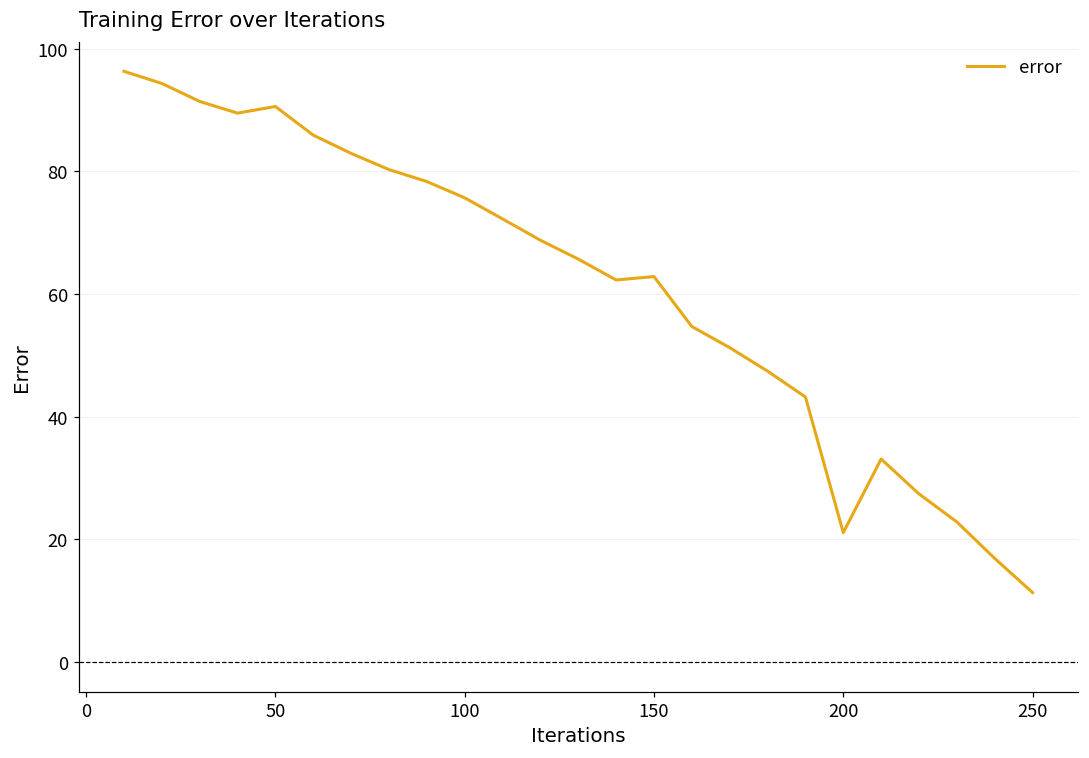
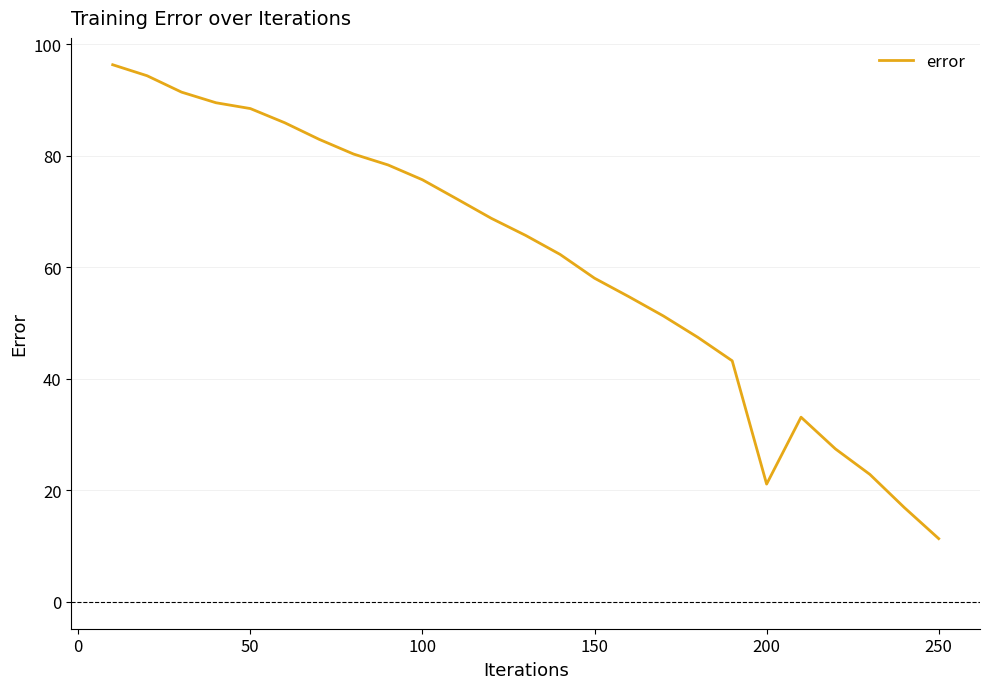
50: 91 -> 88
150: 63 -> 58
